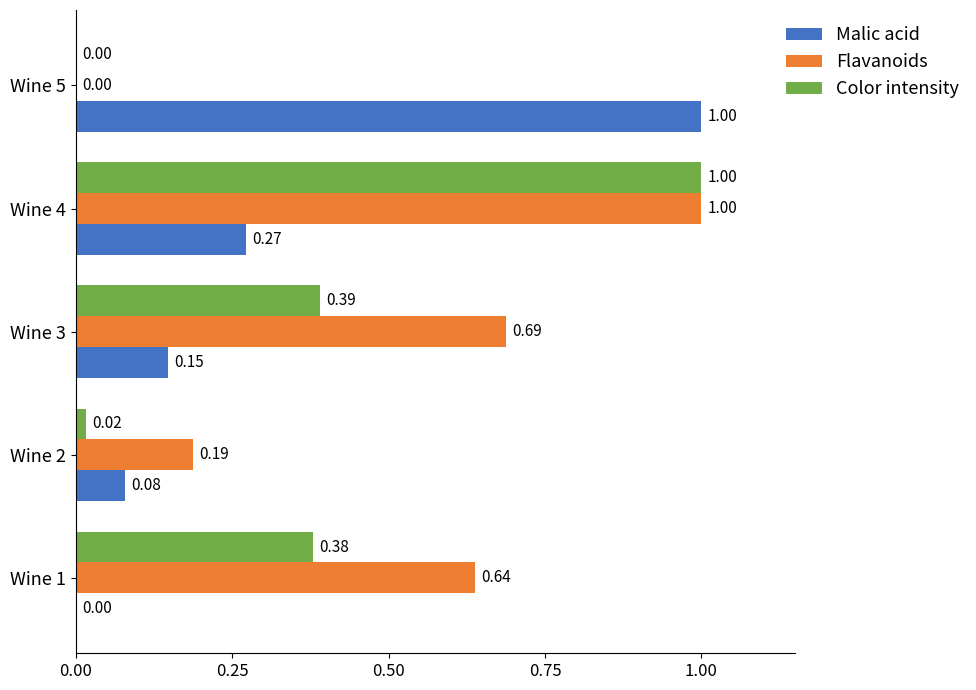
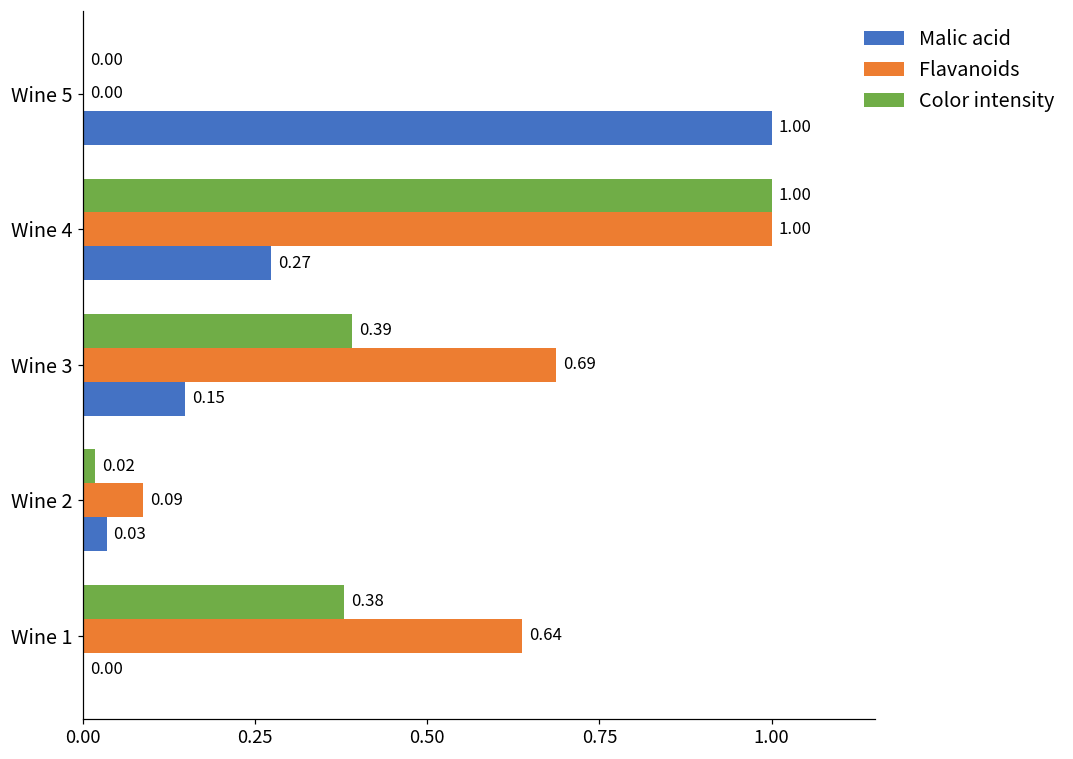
Flavanoids, Wine 2: 0.19 -> 0.09
Malic acid, Wine 2: 0.08 -> 0.03
